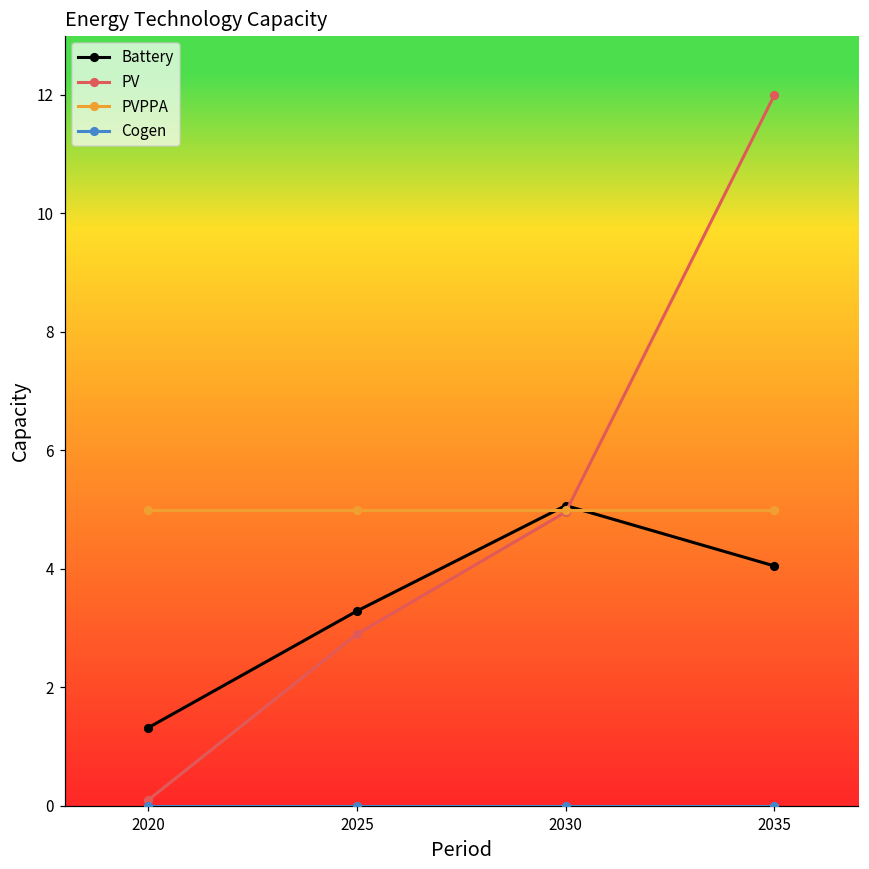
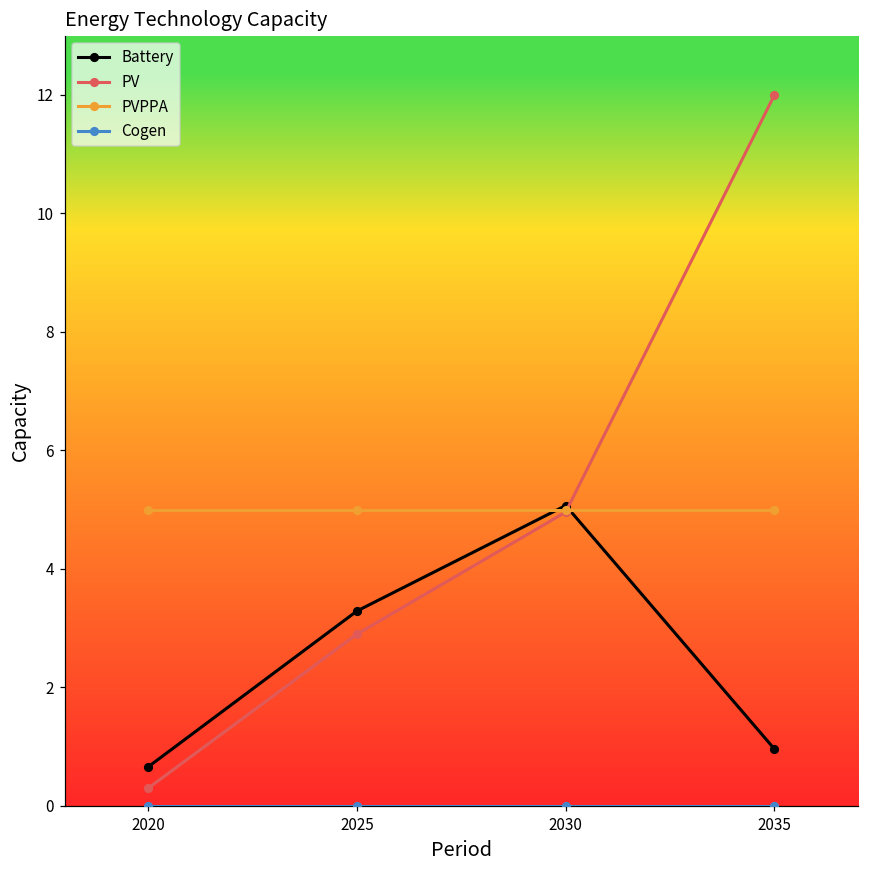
Battery, 2020: 1.3 -> 0.7
PV, 2020: 0.1 -> 0.3
Battery, 2035: 4.1 -> 1.0
